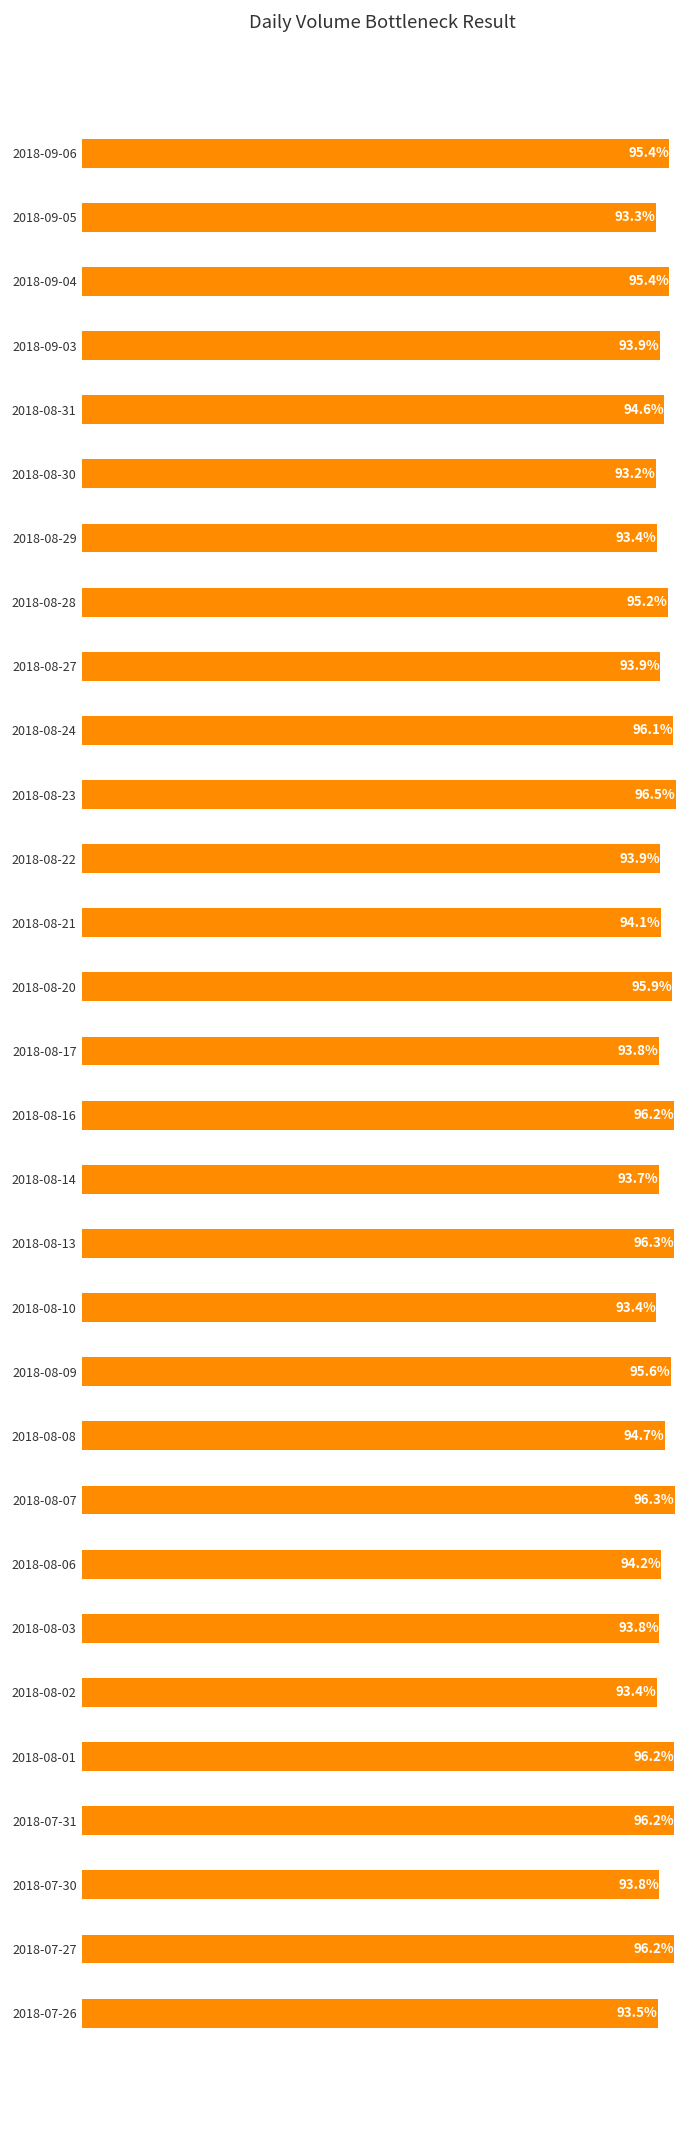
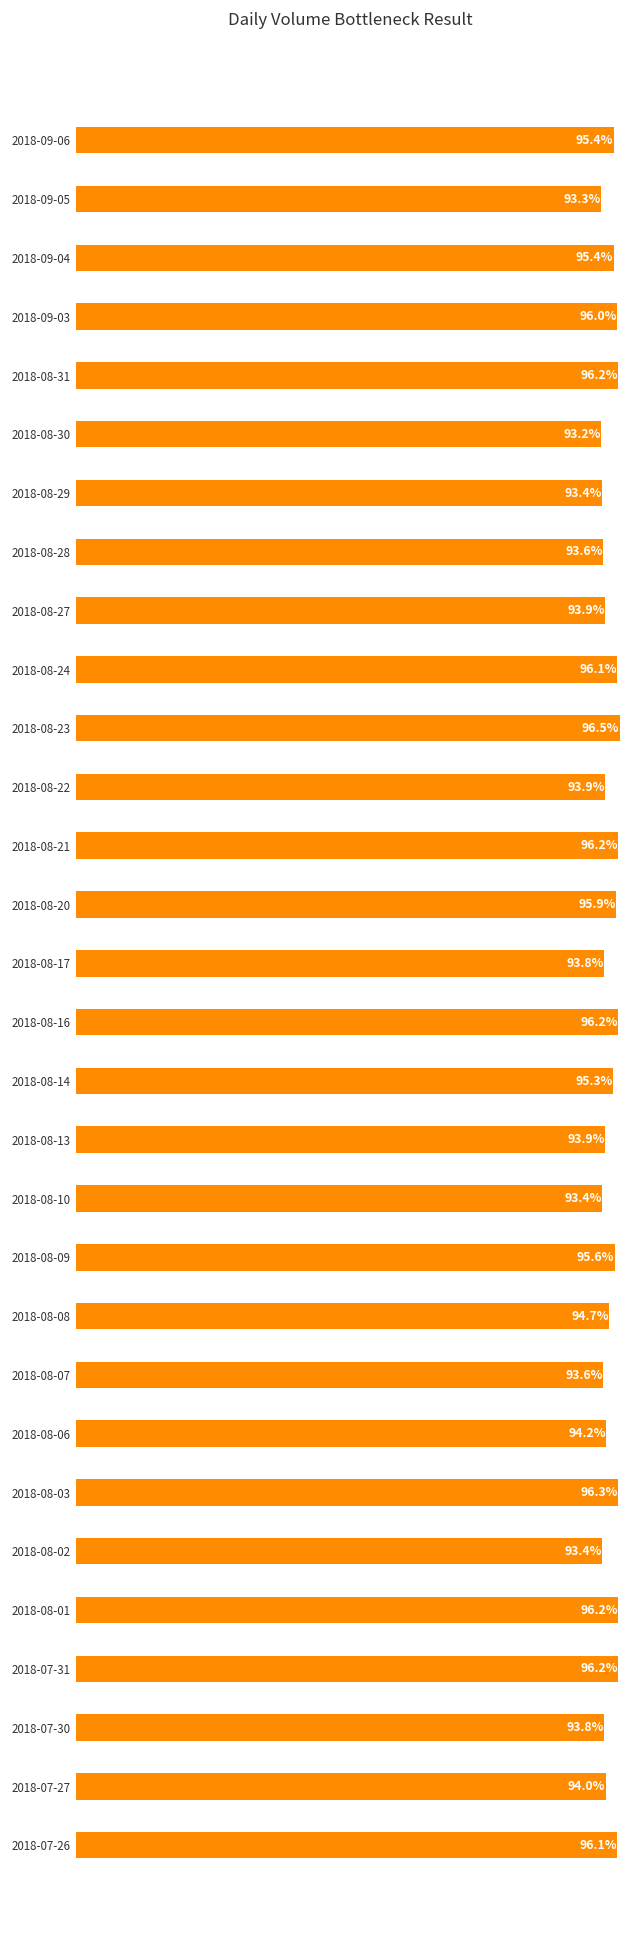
2018-09-03: 93.9% -> 96.0%
2018-08-31: 94.6% -> 96.2%
2018-08-28: 95.2% -> 93.6%
2018-08-21: 94.1% -> 96.2%
2018-08-14: 93.7% -> 95.3%
2018-08-13: 96.3% -> 93.9%
2018-08-07: 96.3% -> 93.6%
2018-08-03: 93.8% -> 96.3%
2018-07-27: 96.2% -> 94.0%
2018-07-26: 93.5% -> 96.1%
